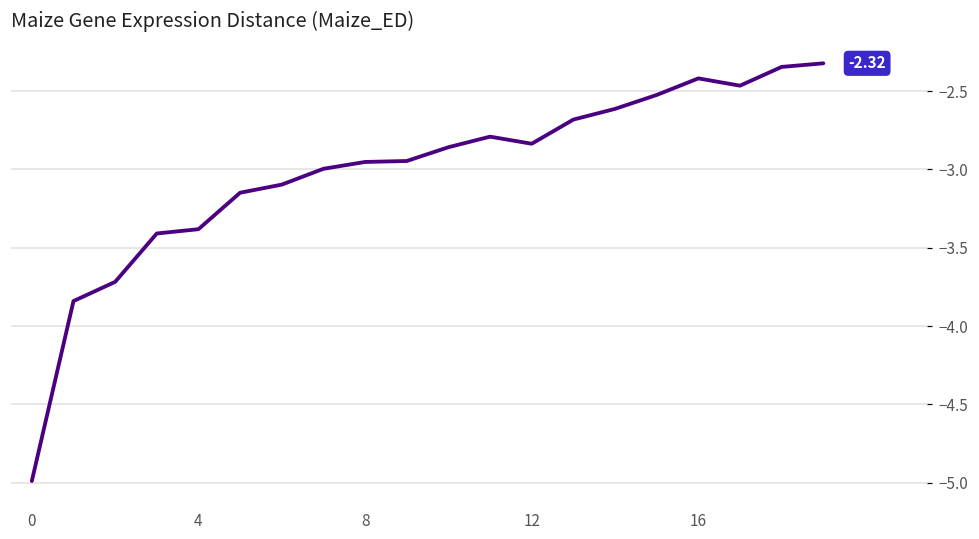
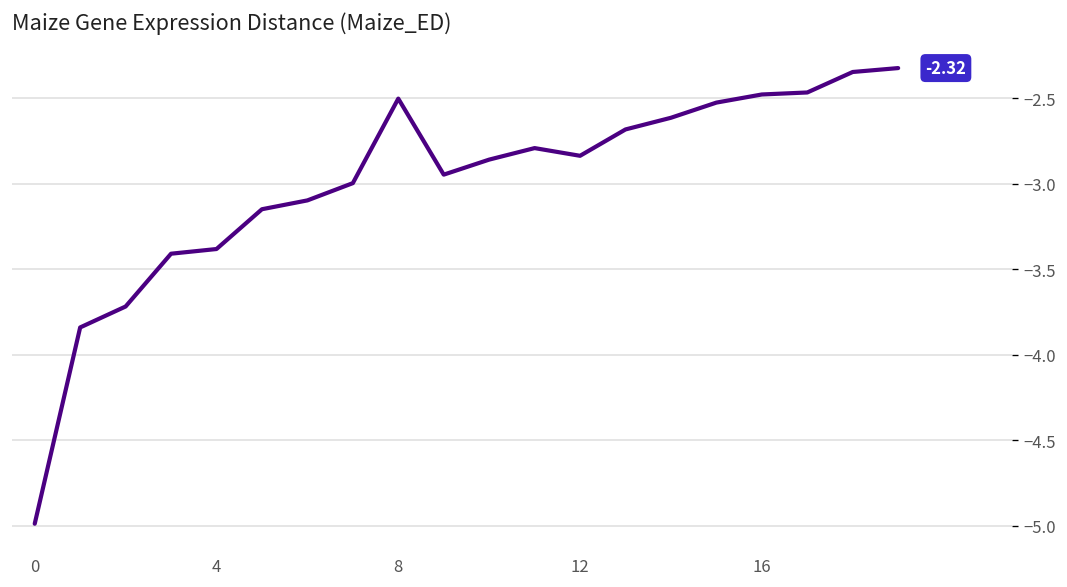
8: -2.95 -> -2.50
16: -2.42 -> -2.48
